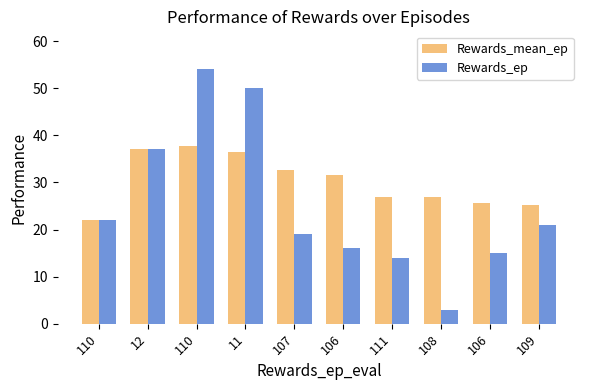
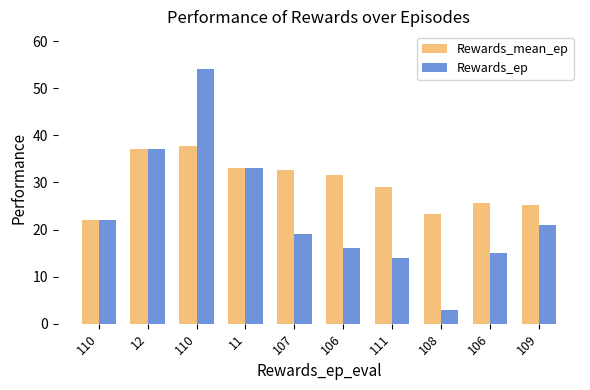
Rewards_mean_ep, 11: 37 -> 33
Rewards_ep, 11: 50 -> 33
Rewards_mean_ep, 111: 27 -> 29
Rewards_mean_ep, 108: 27 -> 23
